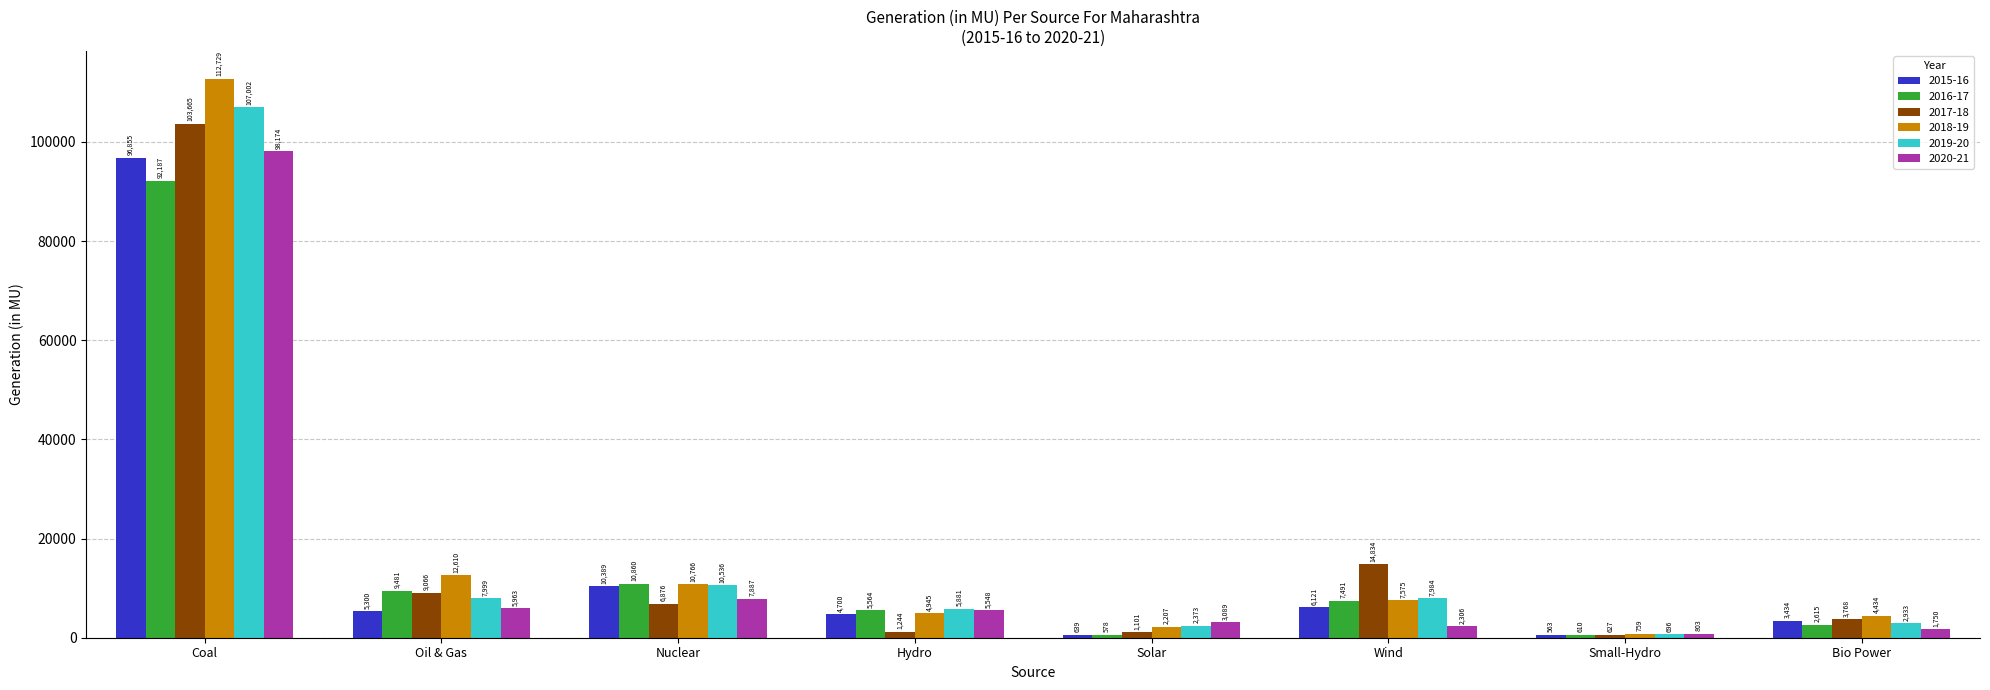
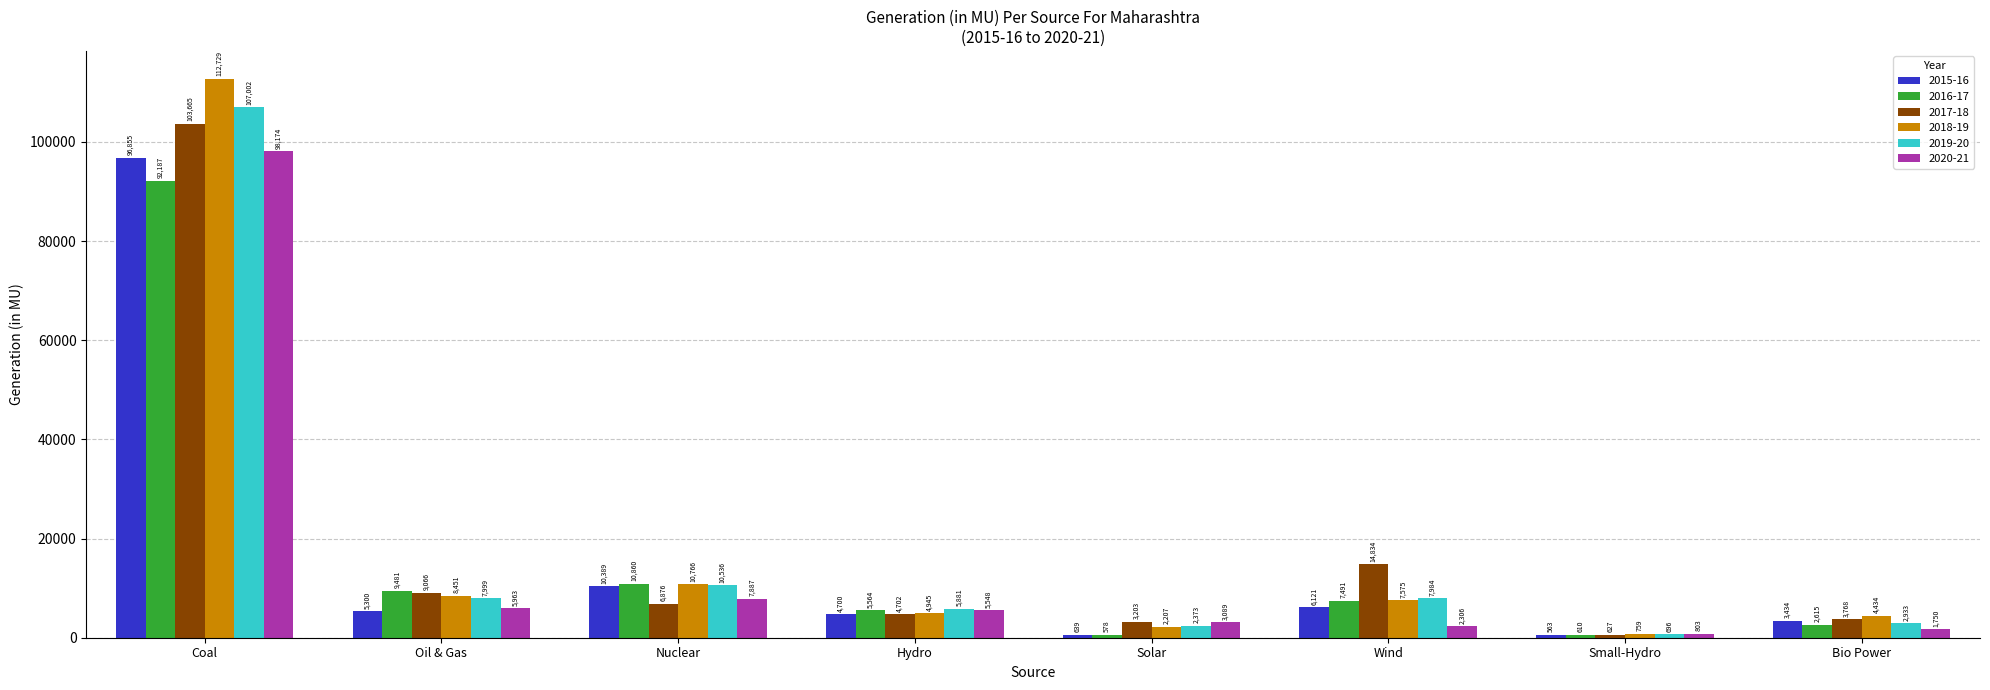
2018-19, Oil & Gas: 12,610 -> 8,451
2017-18, Hydro: 1,244 -> 4,702
2017-18, Solar: 1,101 -> 3,203
